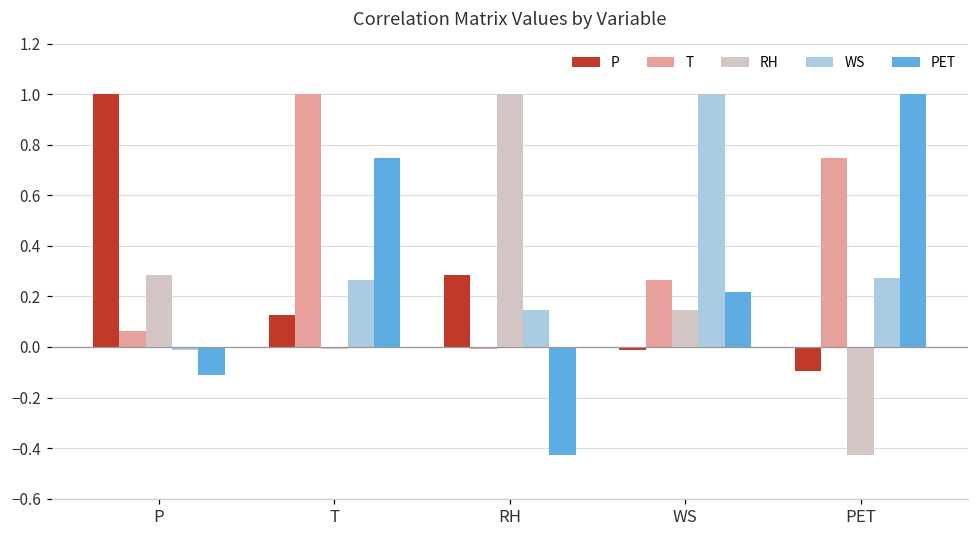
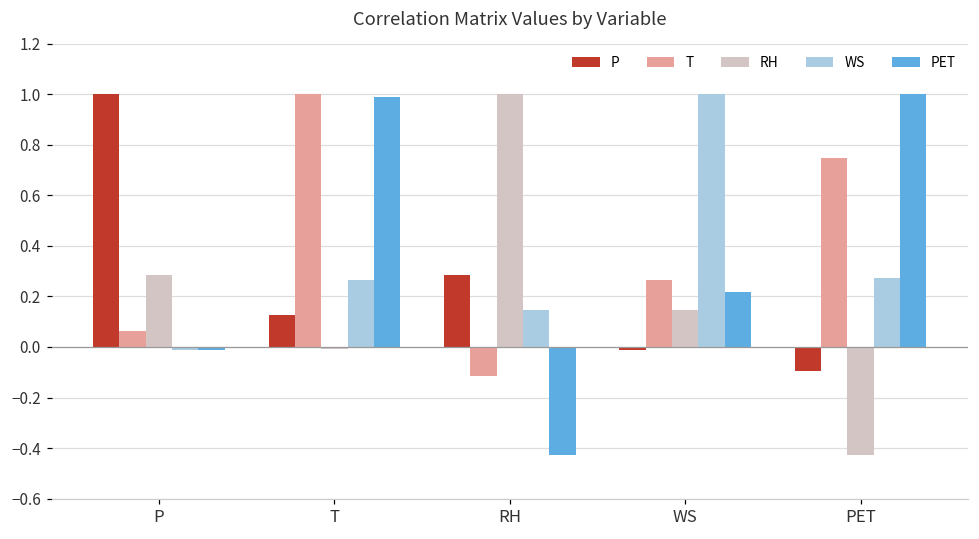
PET, P: -0.11 -> -0.01
PET, T: 0.75 -> 0.99
T, RH: -0.01 -> -0.11
